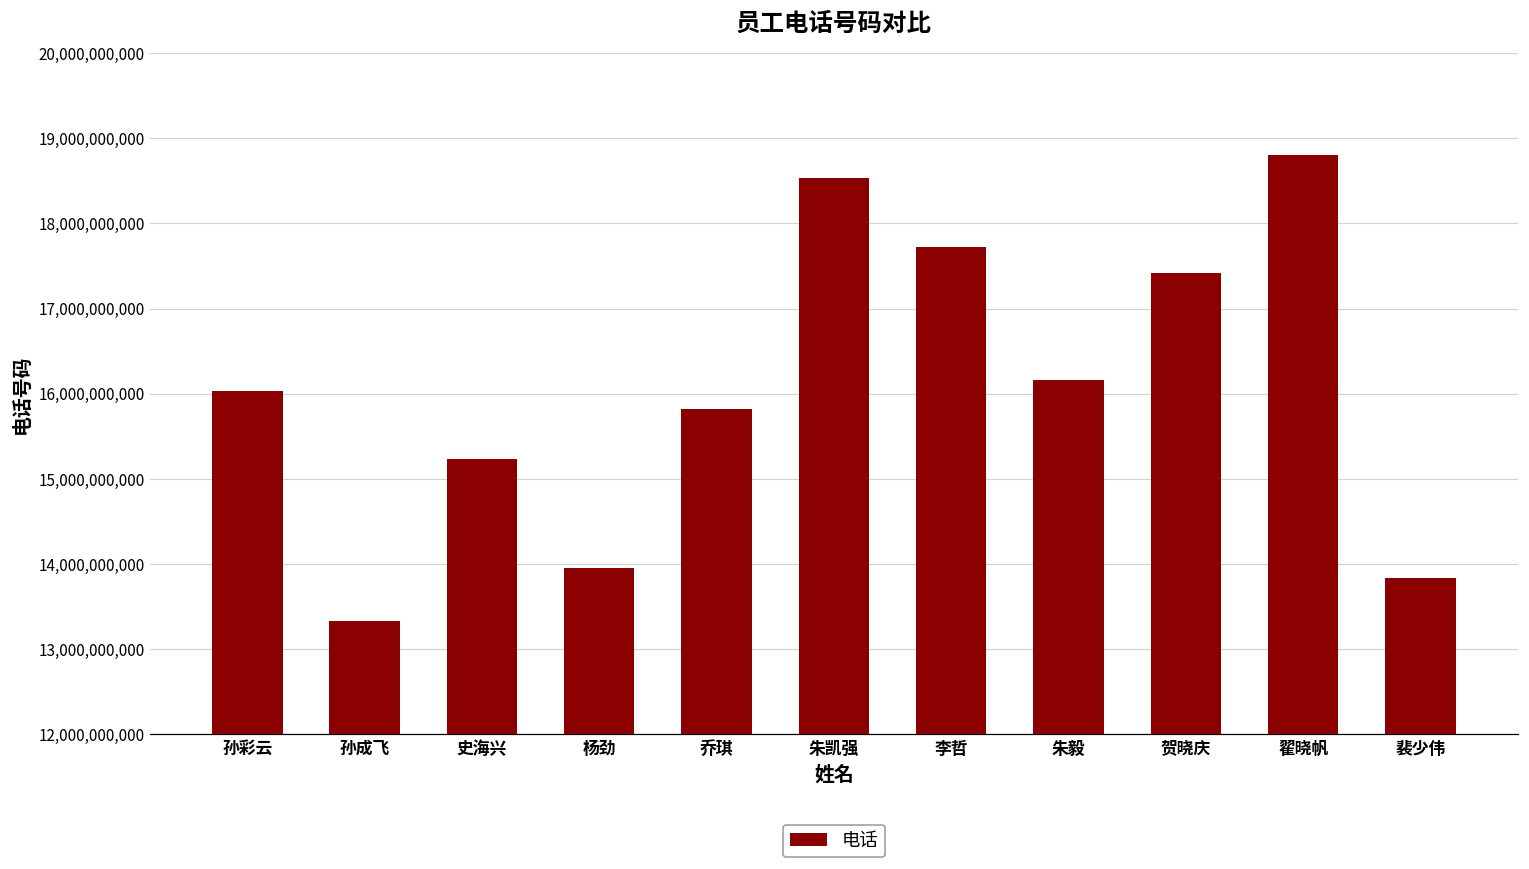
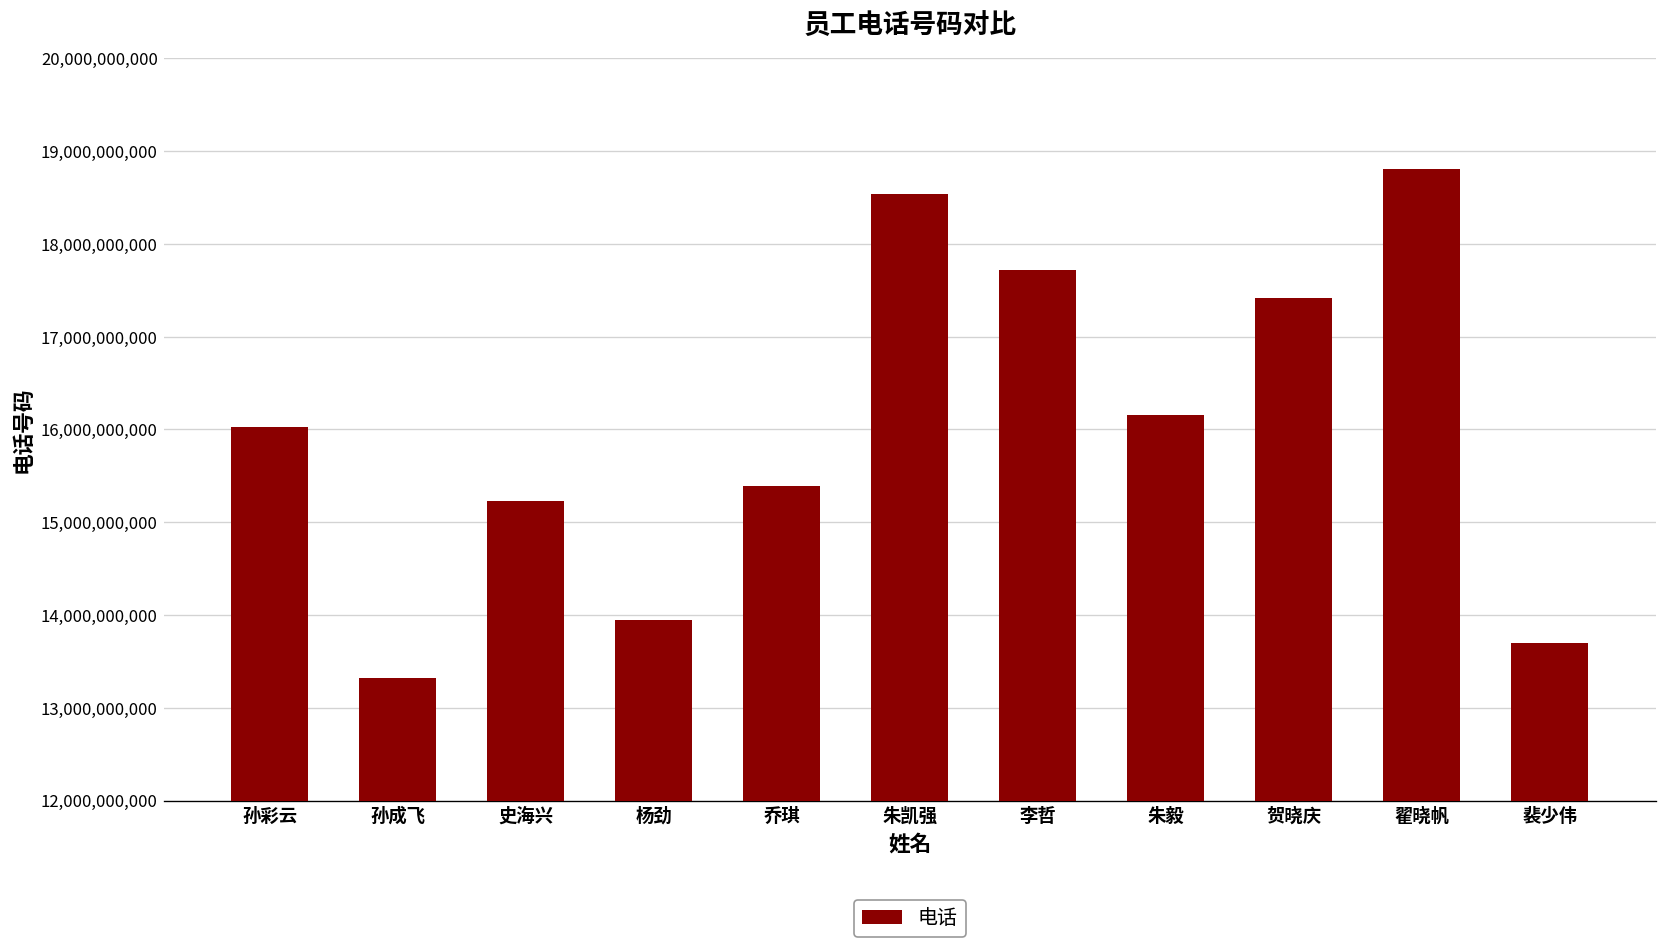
乔琪: 15,800,000,000 -> 15,400,000,000
裴少伟: 13,800,000,000 -> 13,700,000,000
